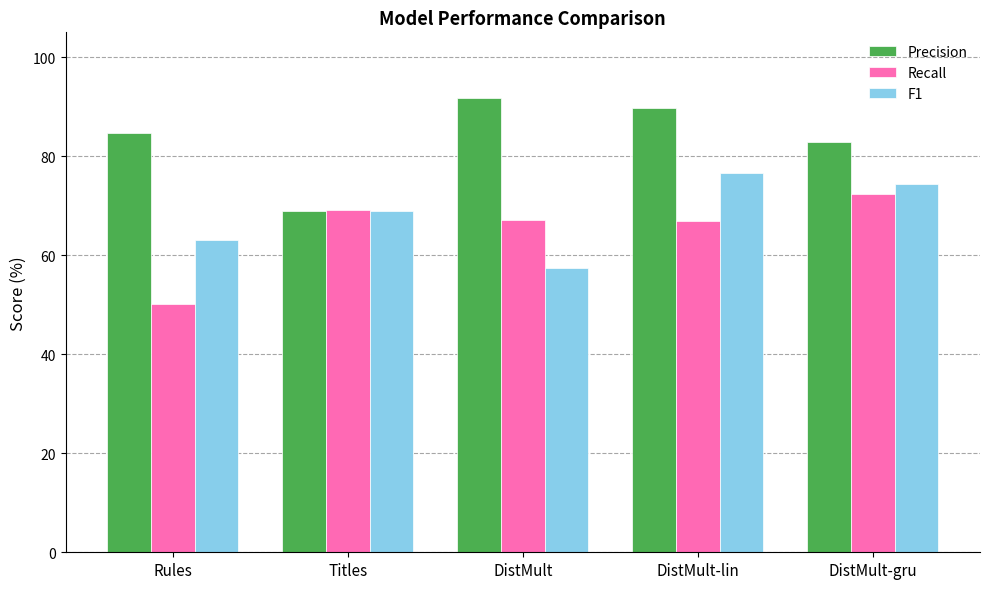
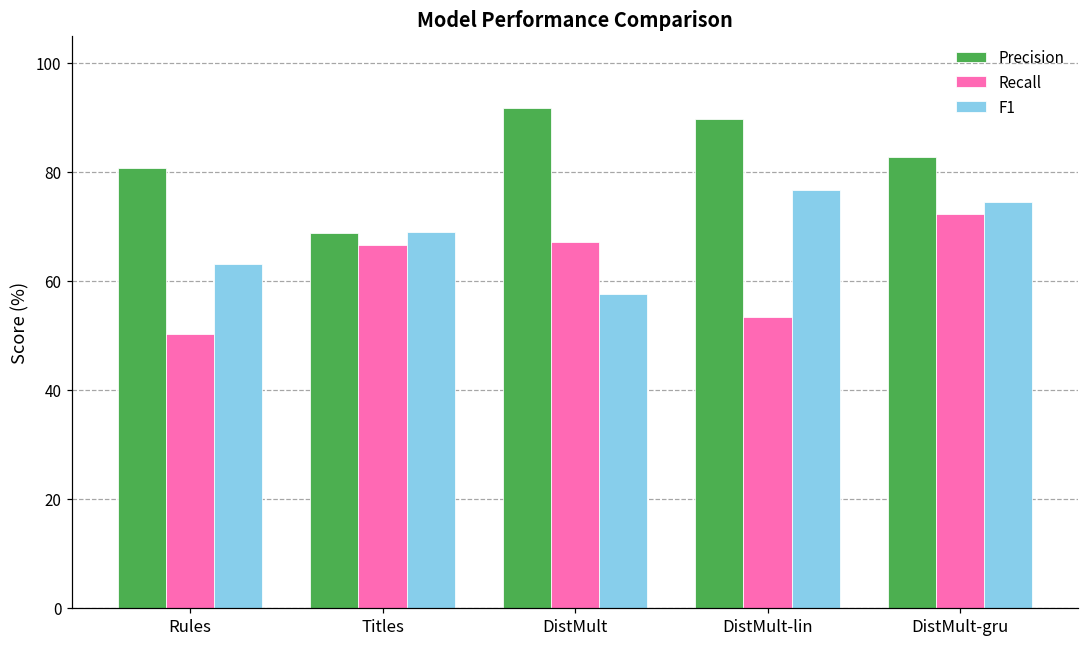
Precision, Rules: 85 -> 81
Recall, Titles: 69 -> 67
Recall, DistMult-lin: 67 -> 53
